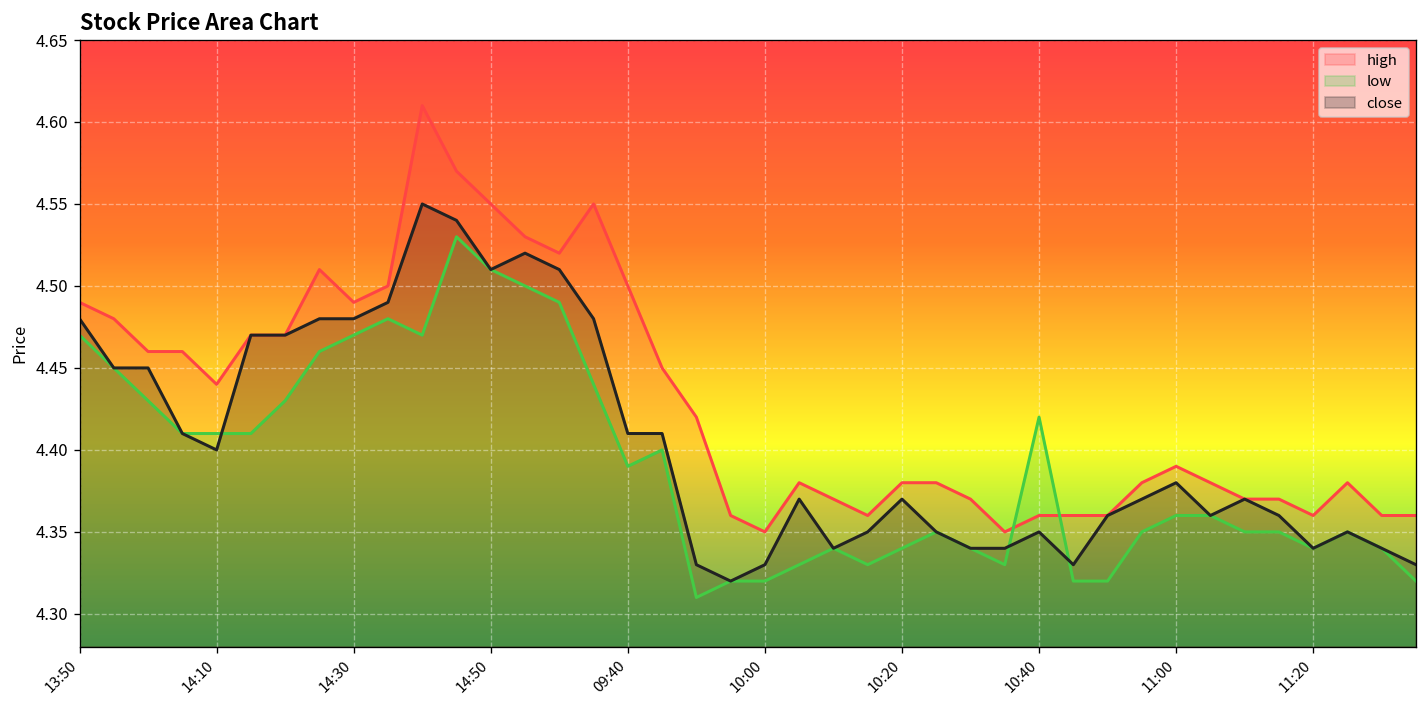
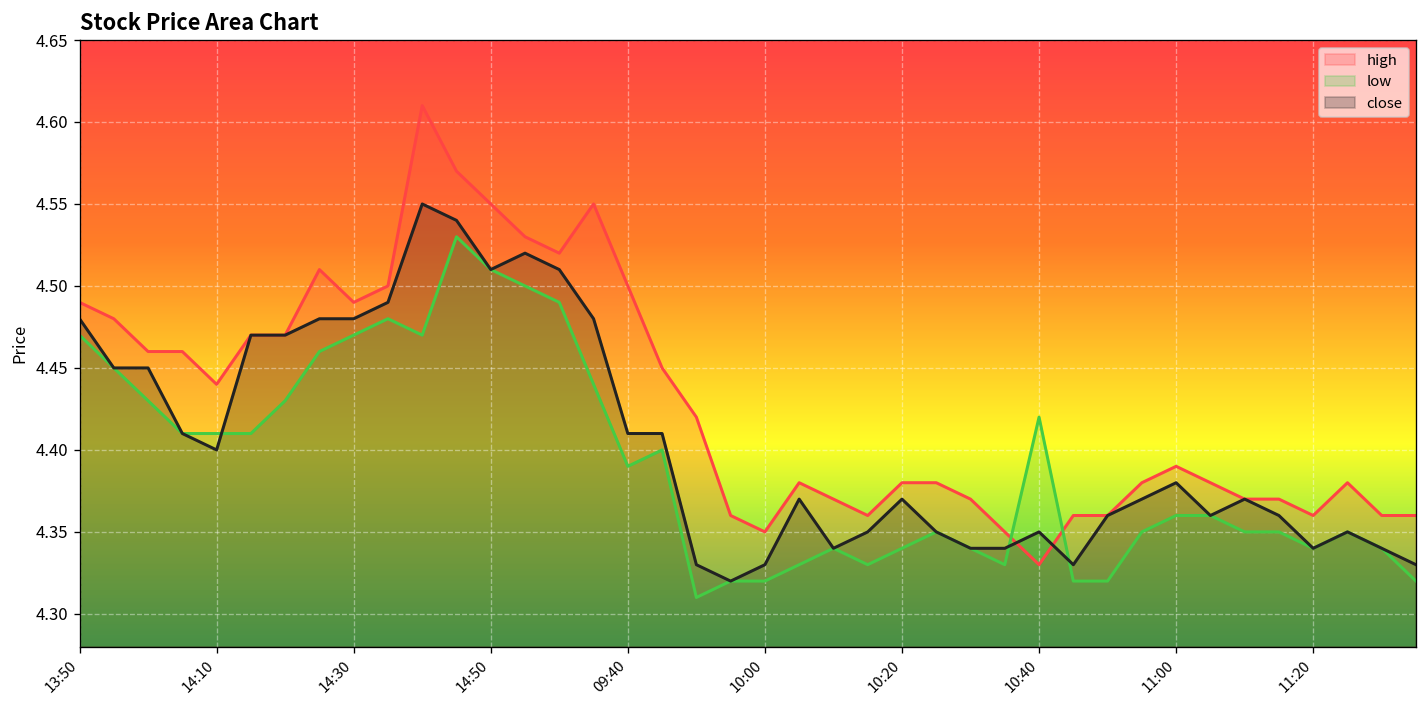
high, 10:40: 4.36 -> 4.33
